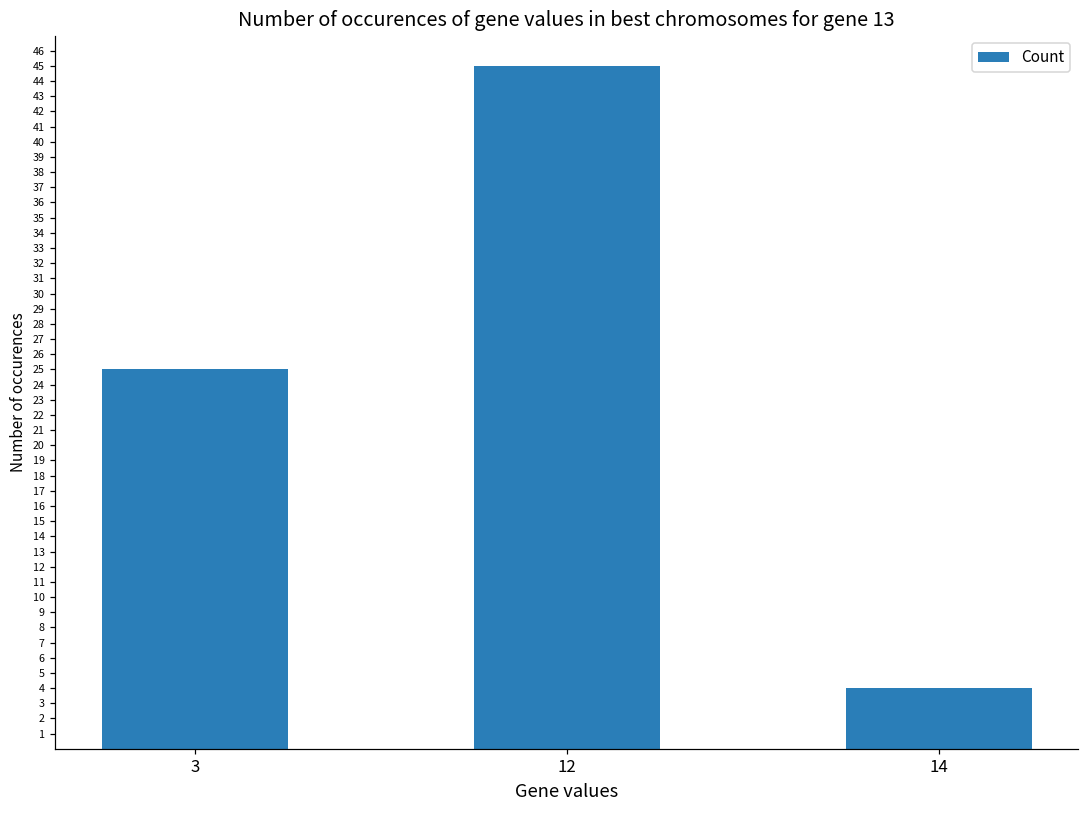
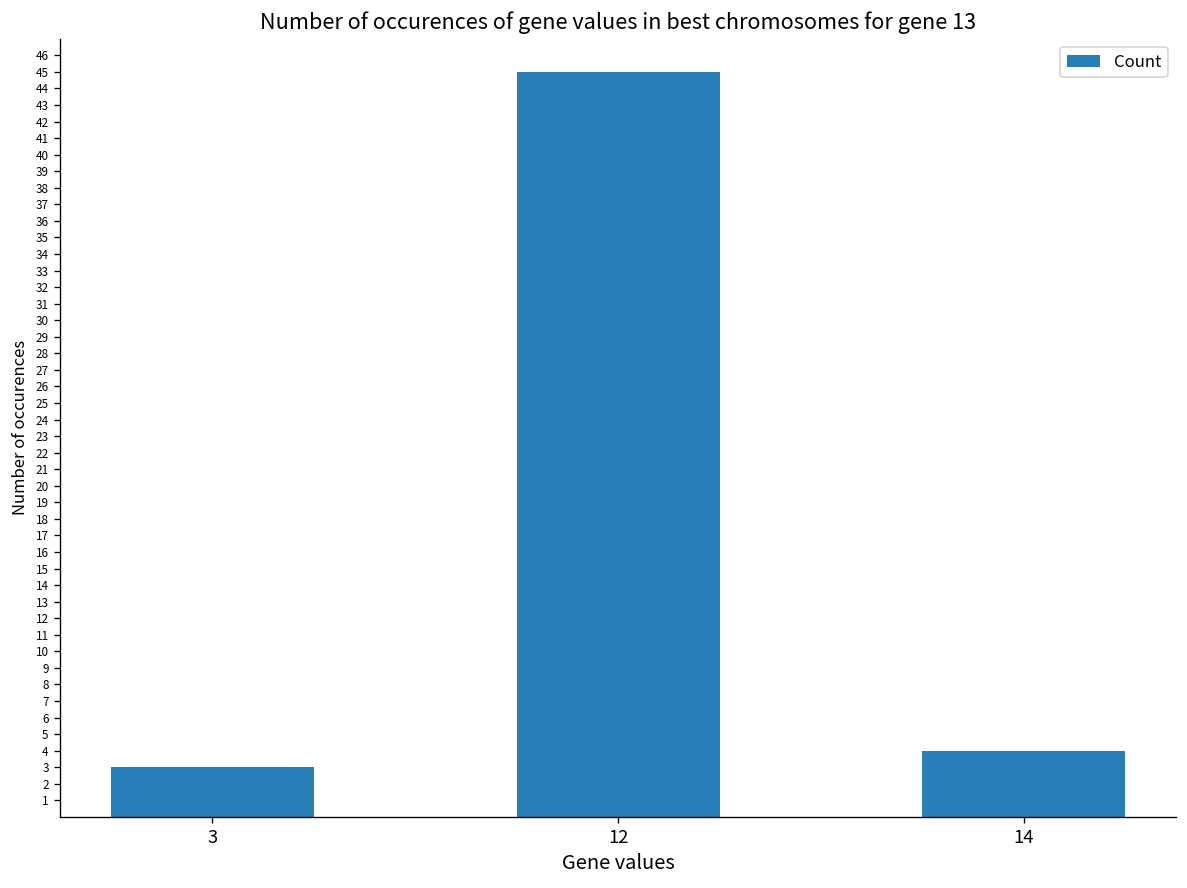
3: 25 -> 3
